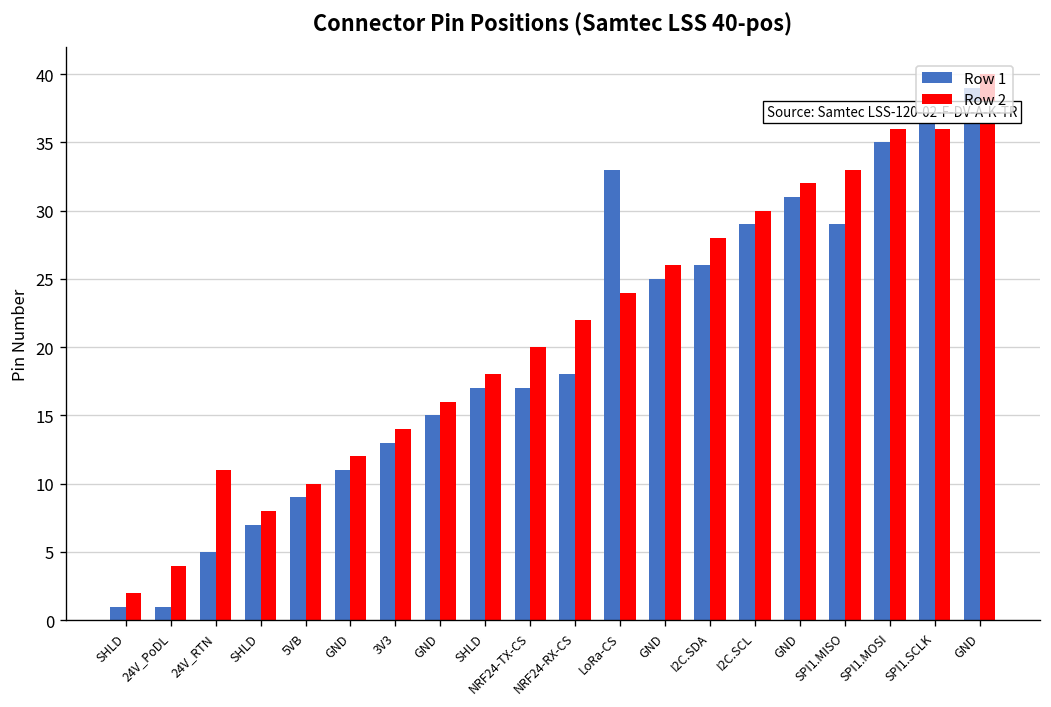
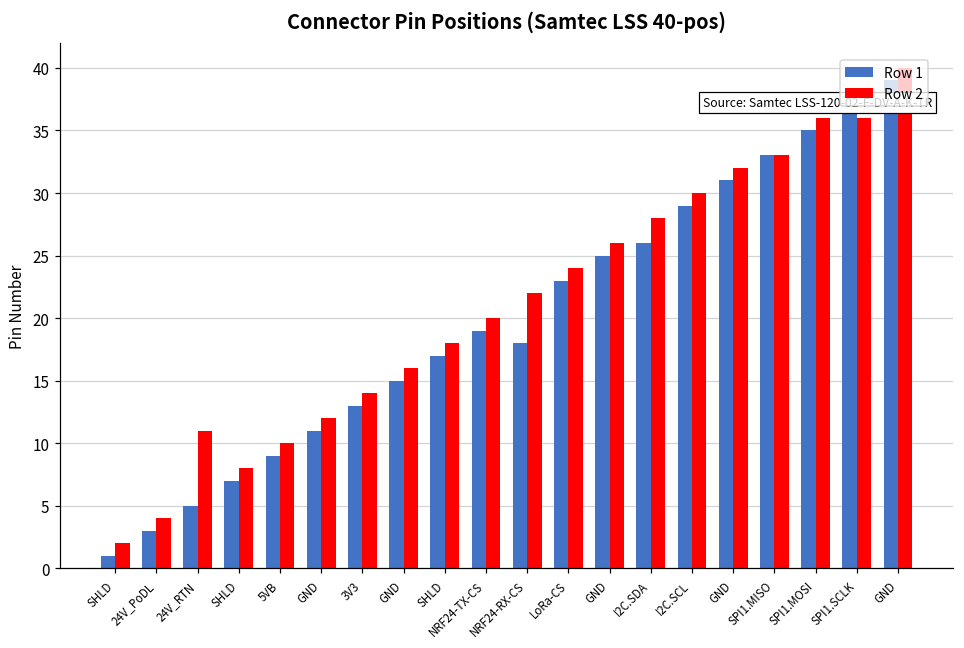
Row 1, 24V_PoDL: 1 -> 3
Row 1, NRF24-TX-CS: 17 -> 19
Row 1, LoRa-CS: 33 -> 23
Row 1, SPI1.MISO: 29 -> 33
